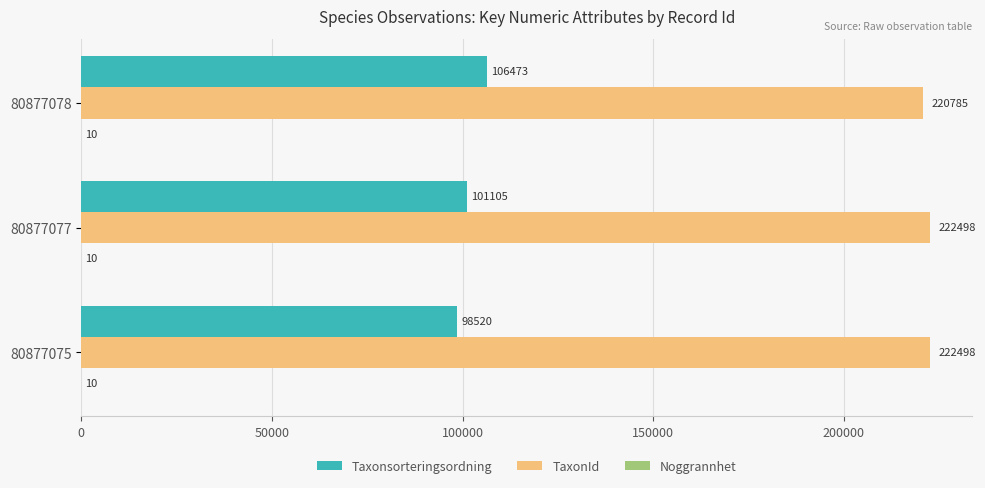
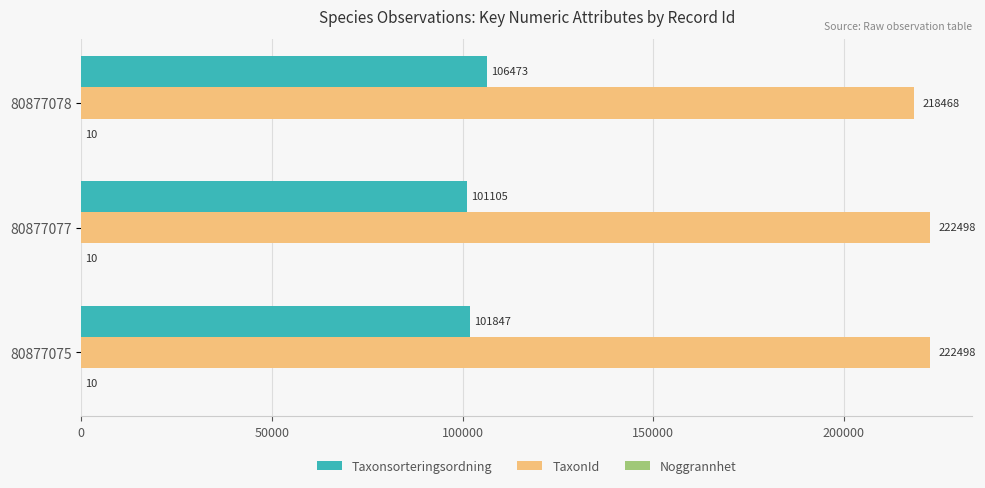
TaxonId, 80877078: 220785 -> 218468
Taxonsorteringsordning, 80877075: 98520 -> 101847
